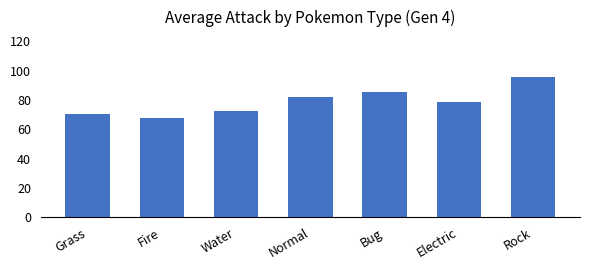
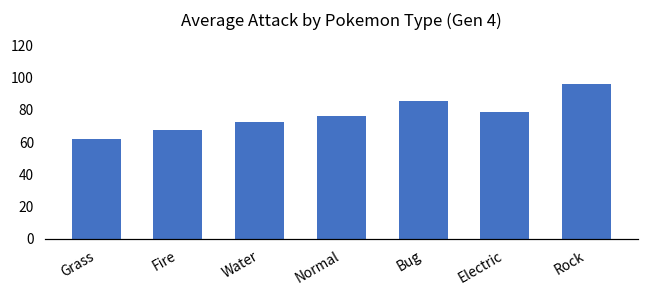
Grass: 71 -> 62
Normal: 82 -> 76
